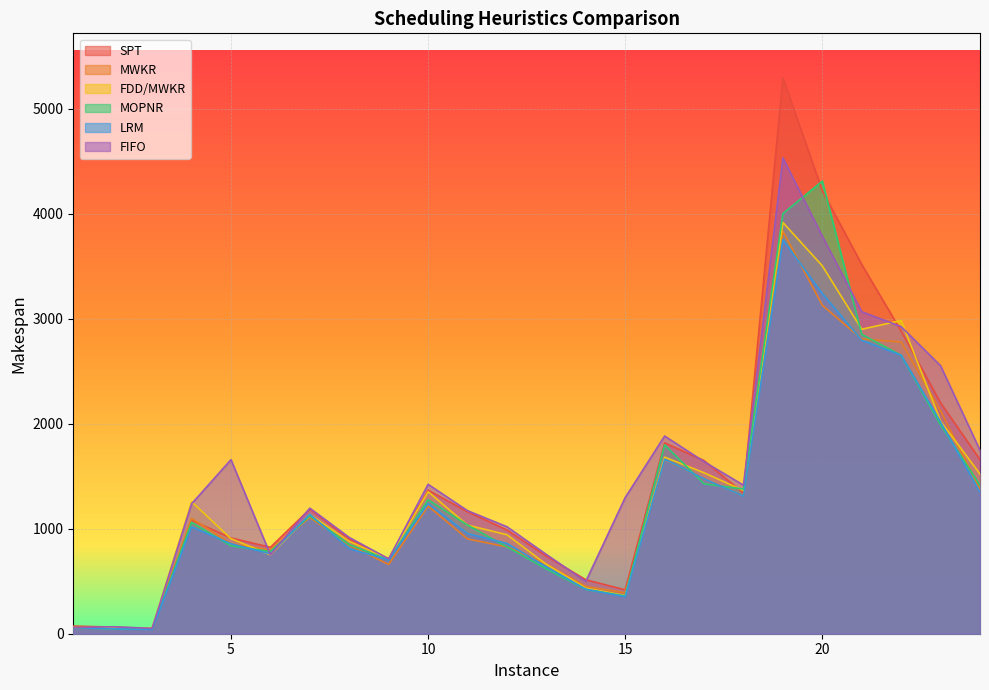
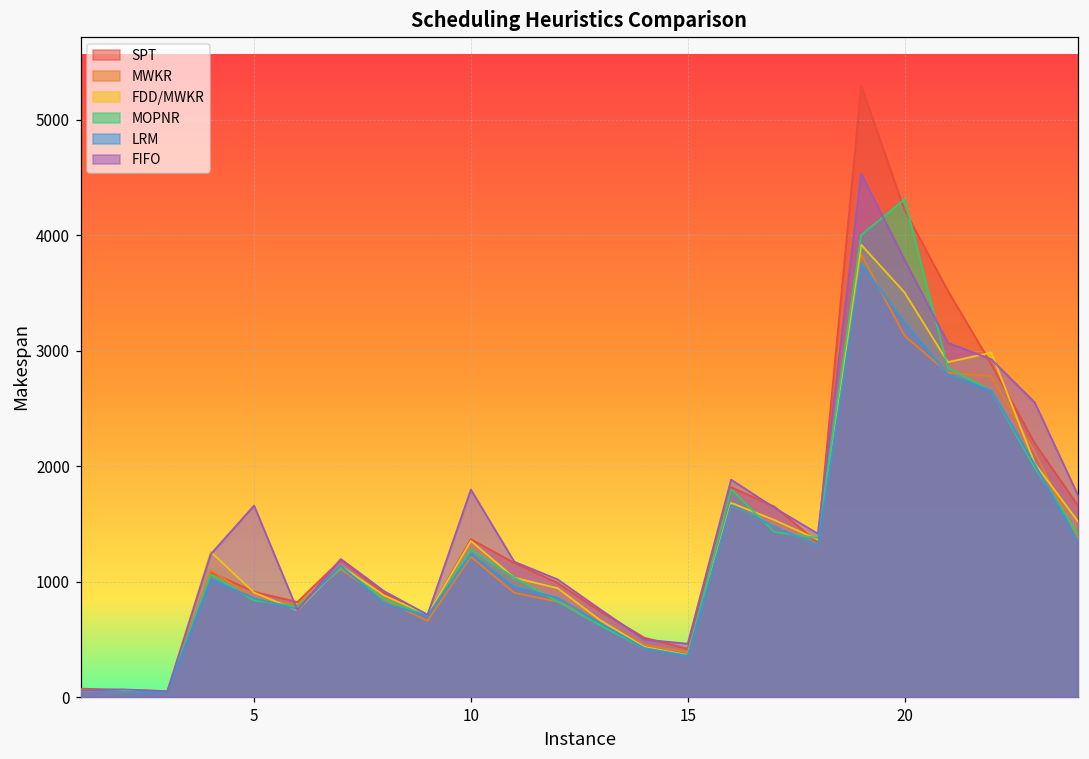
FIFO, 10: 1420 -> 1800
FIFO, 15: 1300 -> 460
